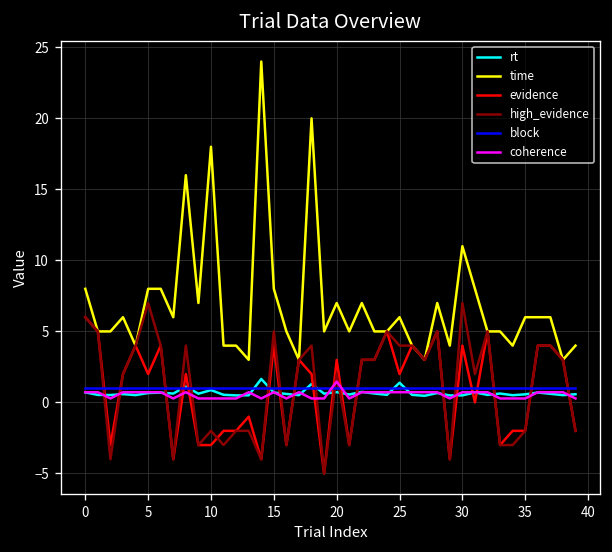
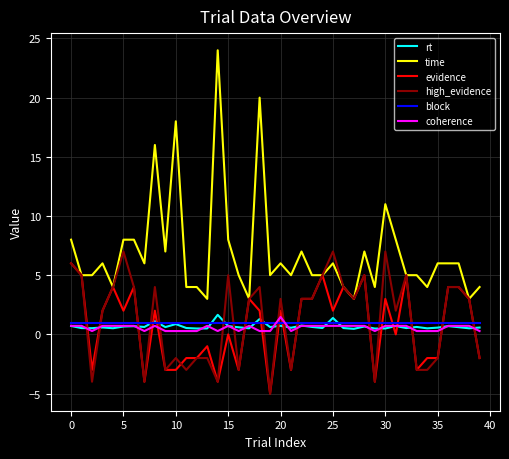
evidence, 15: 4 -> 0
time, 20: 7 -> 6
evidence, 20: 3 -> 2
high_evidence, 20: 2 -> 3
high_evidence, 25: 4 -> 7
evidence, 30: 4 -> 3
